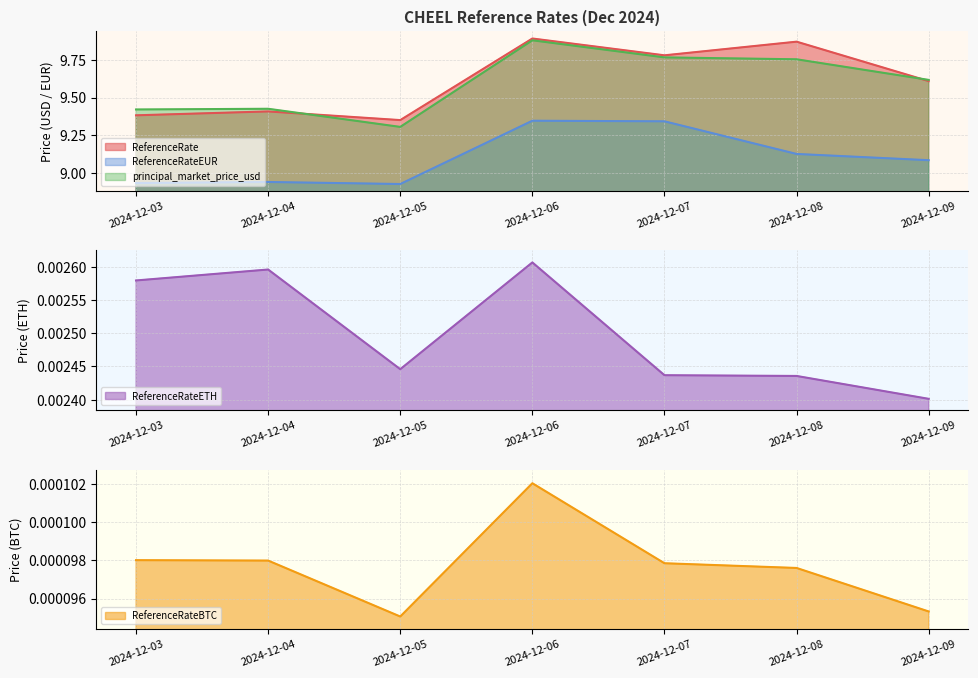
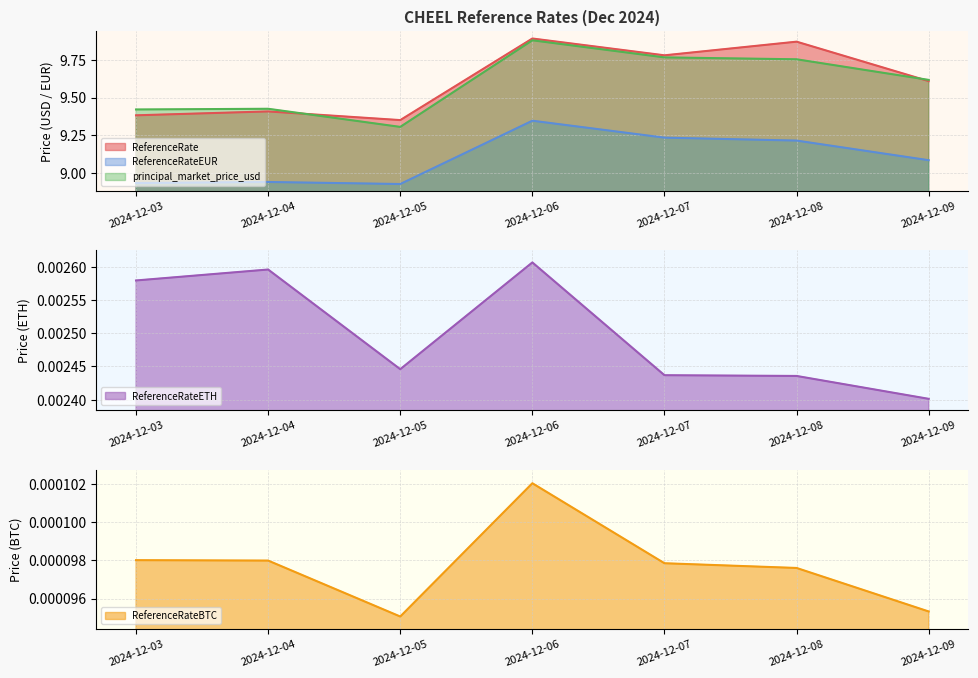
CHEEL Reference Rates (Dec 2024), ReferenceRateEUR, 2024-12-07: 9.34 -> 9.23
CHEEL Reference Rates (Dec 2024), ReferenceRateEUR, 2024-12-08: 9.13 -> 9.21
